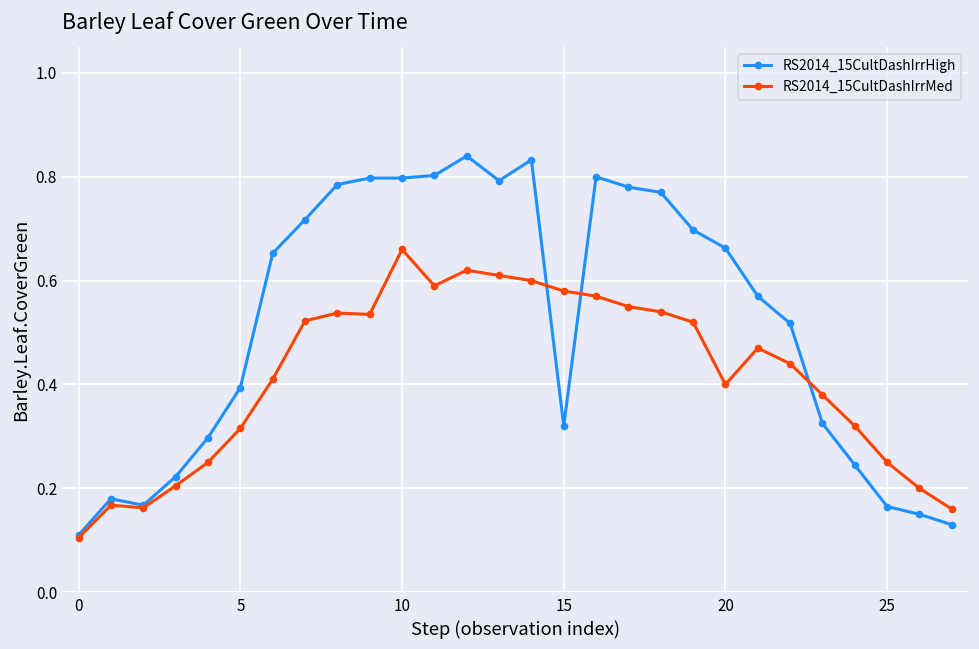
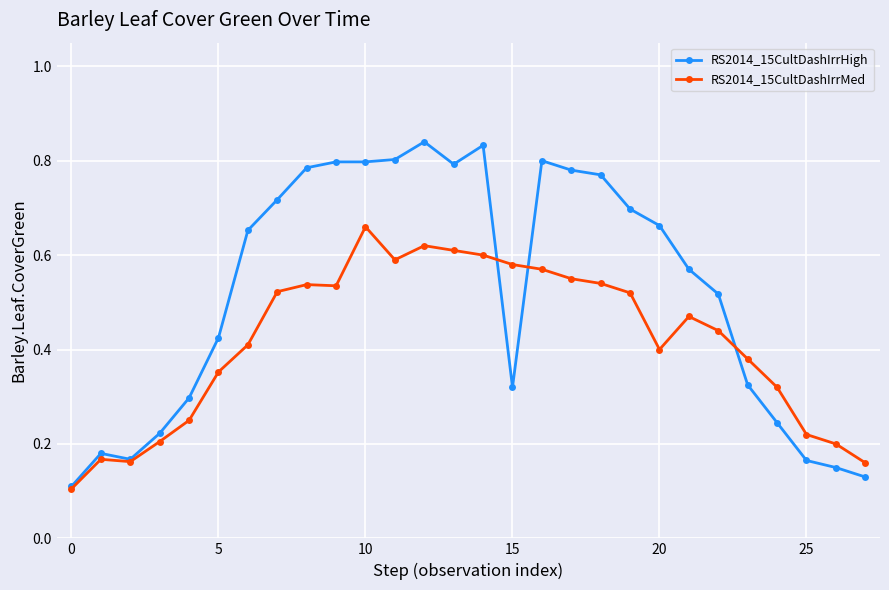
RS2014_15CultDashIrrHigh, 5: 0.39 -> 0.43
RS2014_15CultDashIrrMed, 5: 0.32 -> 0.35
RS2014_15CultDashIrrMed, 25: 0.25 -> 0.22
